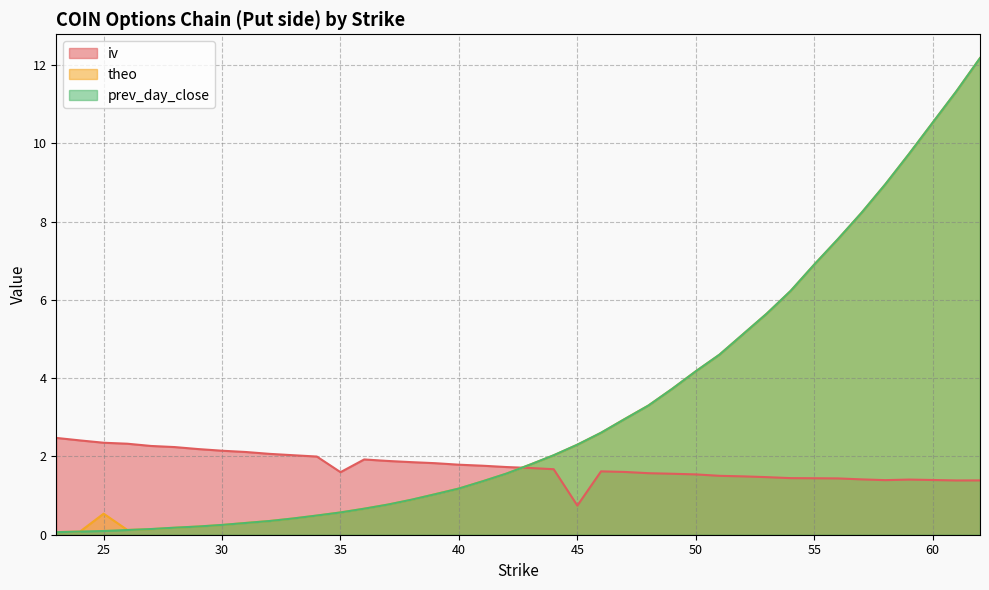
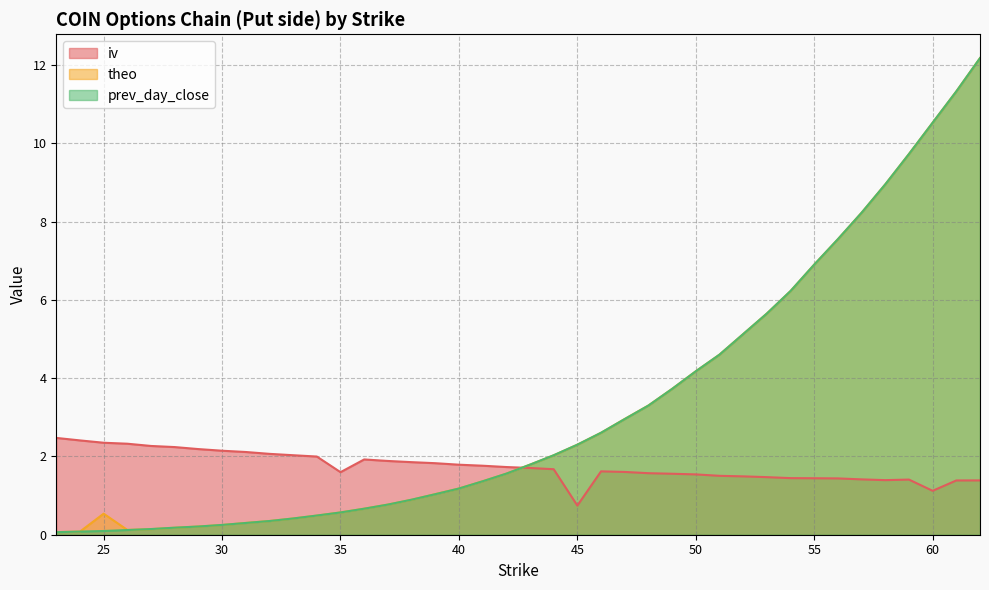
iv, 60: 1.4 -> 1.1
